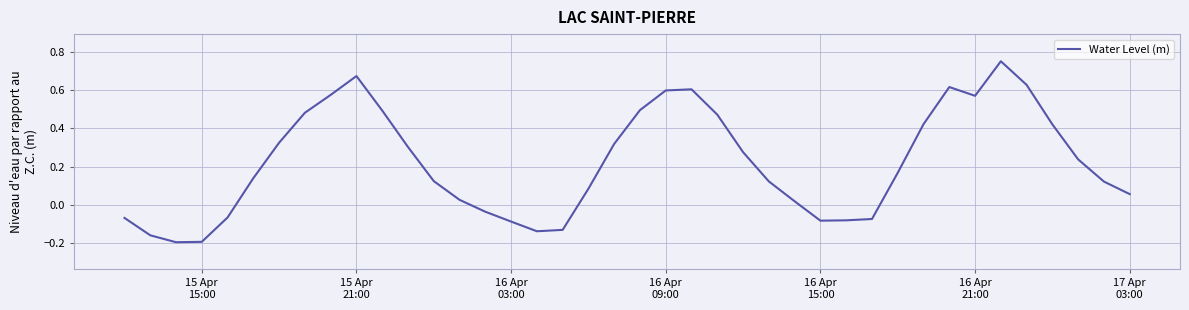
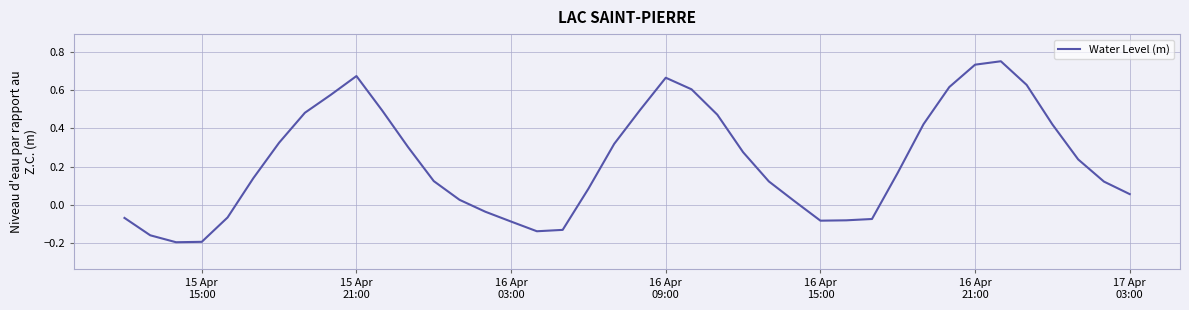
16 Apr 09:00: 0.60 -> 0.67
16 Apr 21:00: 0.57 -> 0.73
